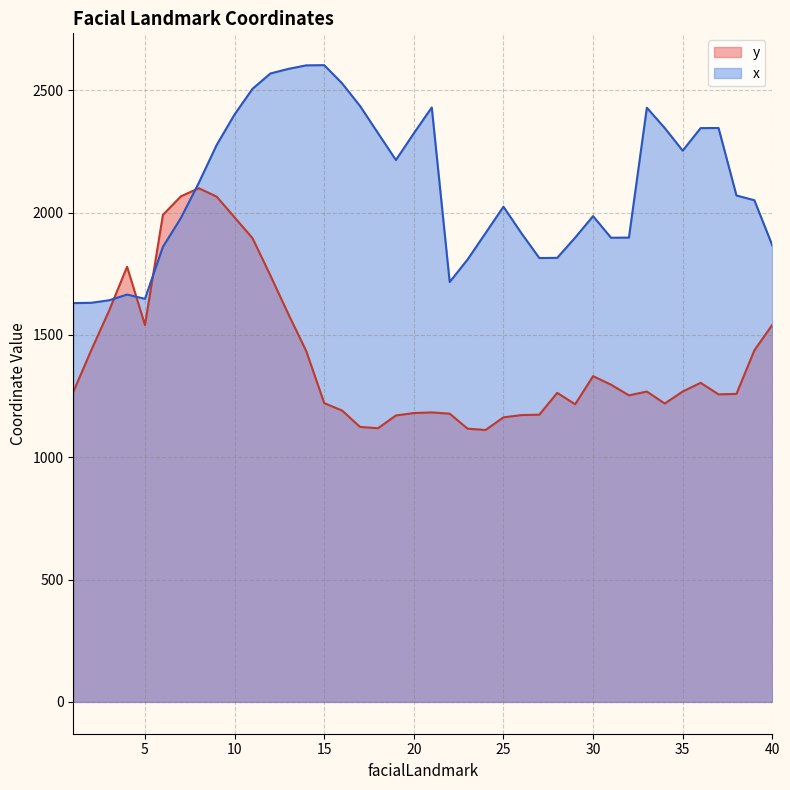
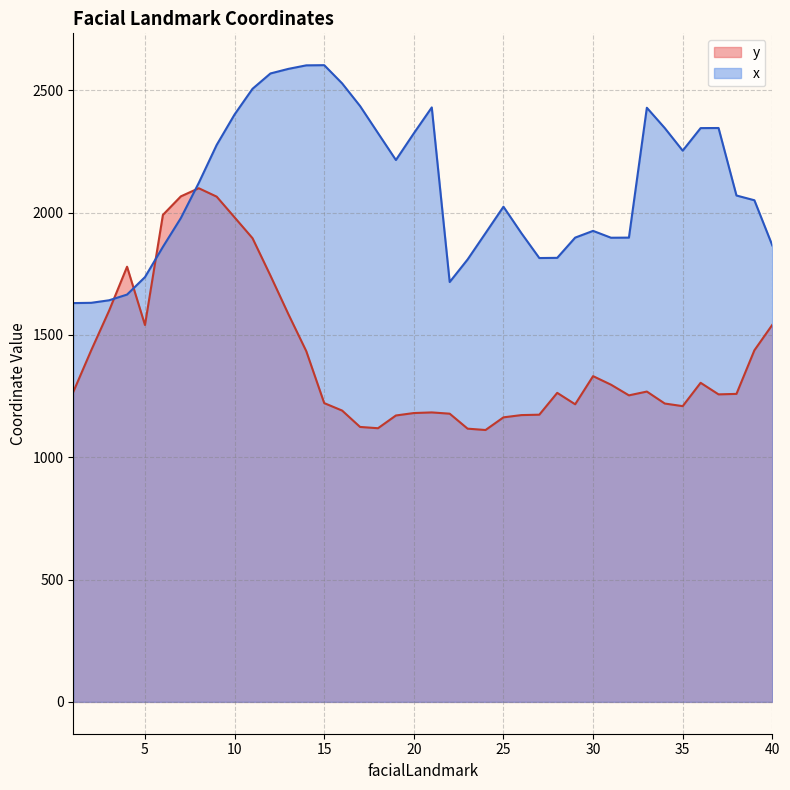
x, 5: 1650 -> 1740
x, 30: 1990 -> 1930
y, 35: 1270 -> 1210
